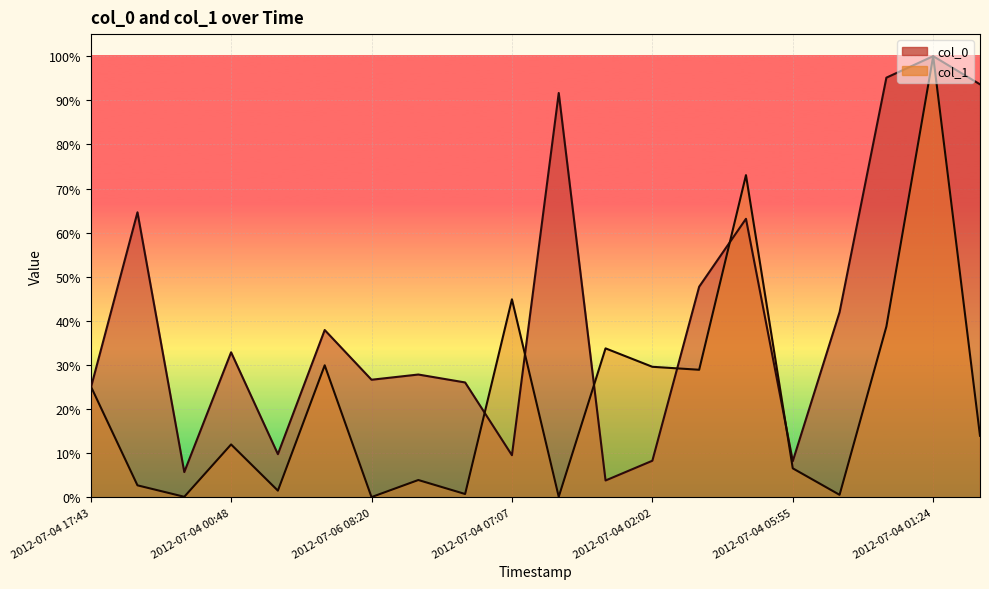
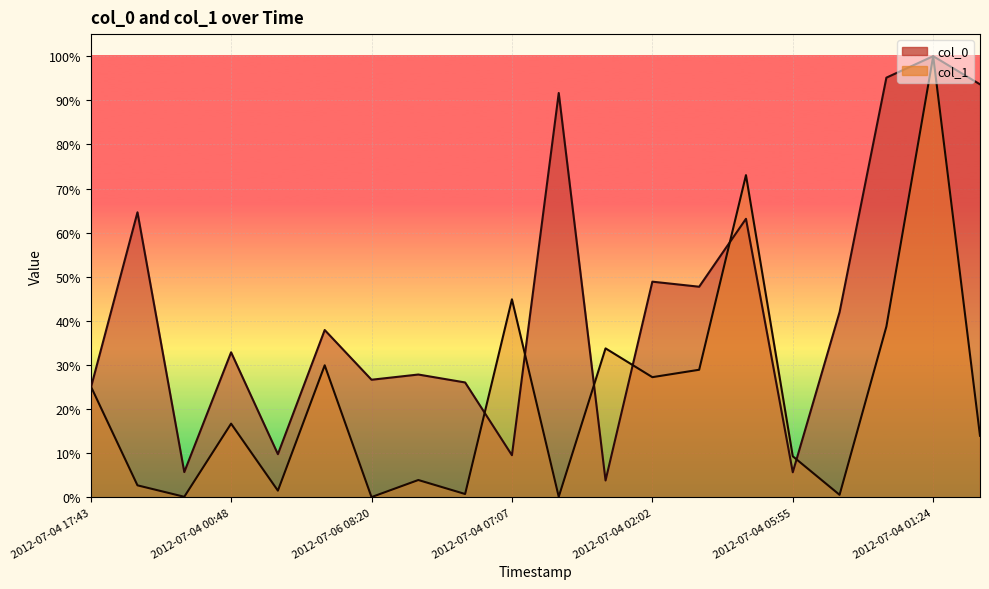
col_1, 2012-07-04 00:48: 12% -> 17%
col_0, 2012-07-04 02:02: 8% -> 49%
col_1, 2012-07-04 02:02: 30% -> 27%
col_0, 2012-07-04 05:55: 8% -> 6%
col_1, 2012-07-04 05:55: 7% -> 9%
